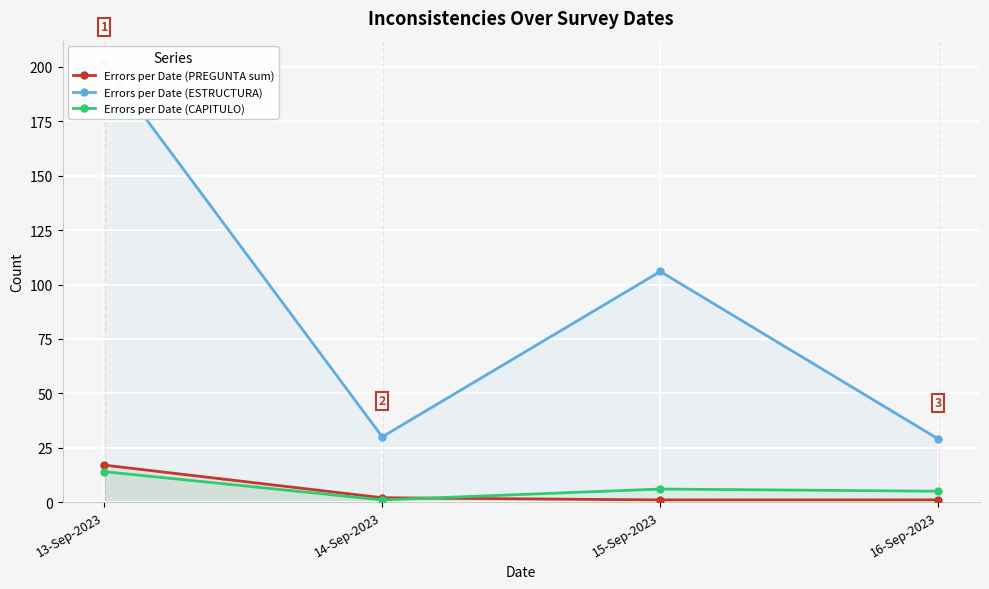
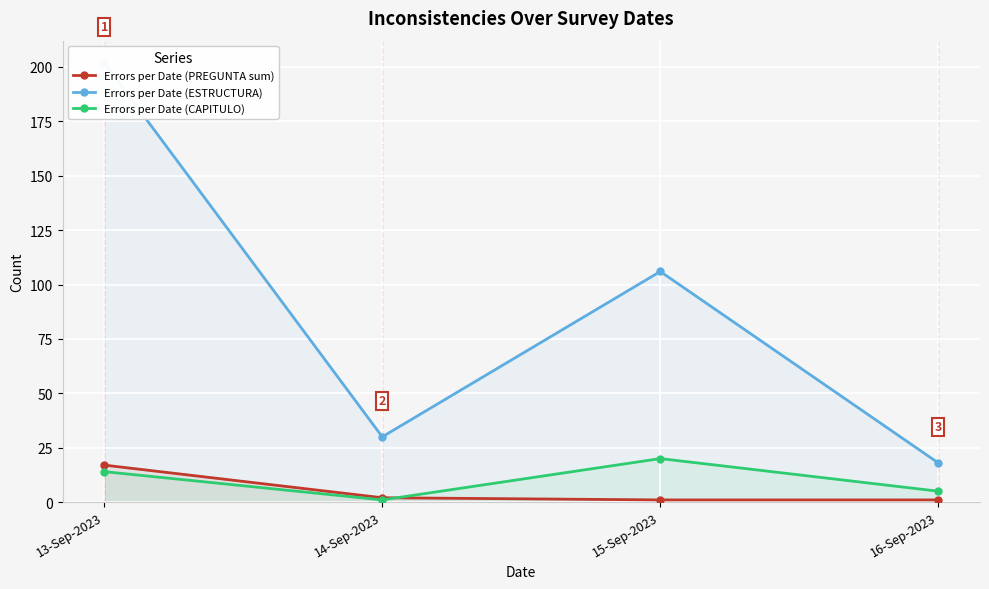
Errors per Date (CAPITULO), 15-Sep-2023: 6 -> 20
Errors per Date (ESTRUCTURA), 16-Sep-2023: 29 -> 18
